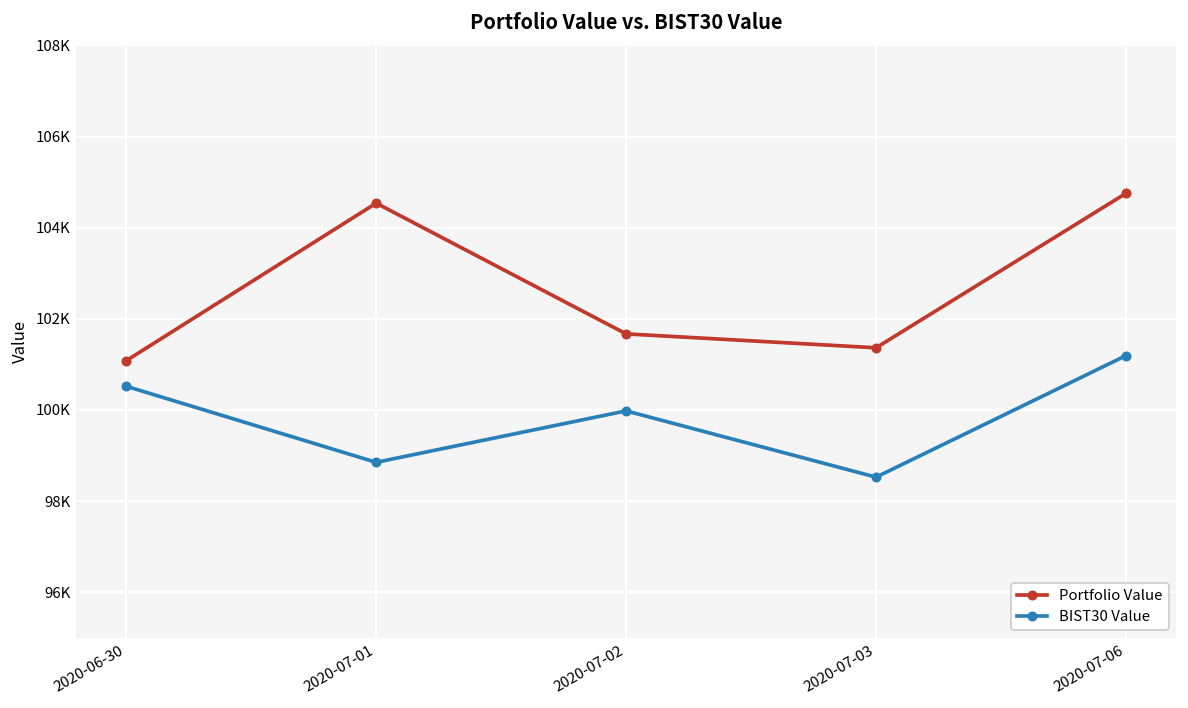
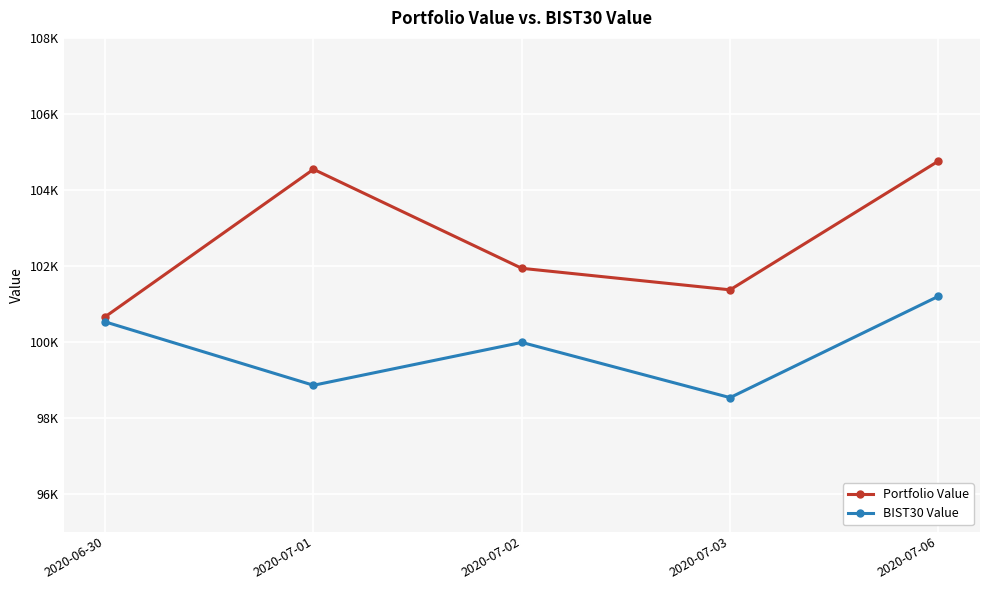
Portfolio Value, 2020-06-30: 101100 -> 100700
Portfolio Value, 2020-07-02: 101700 -> 101900
